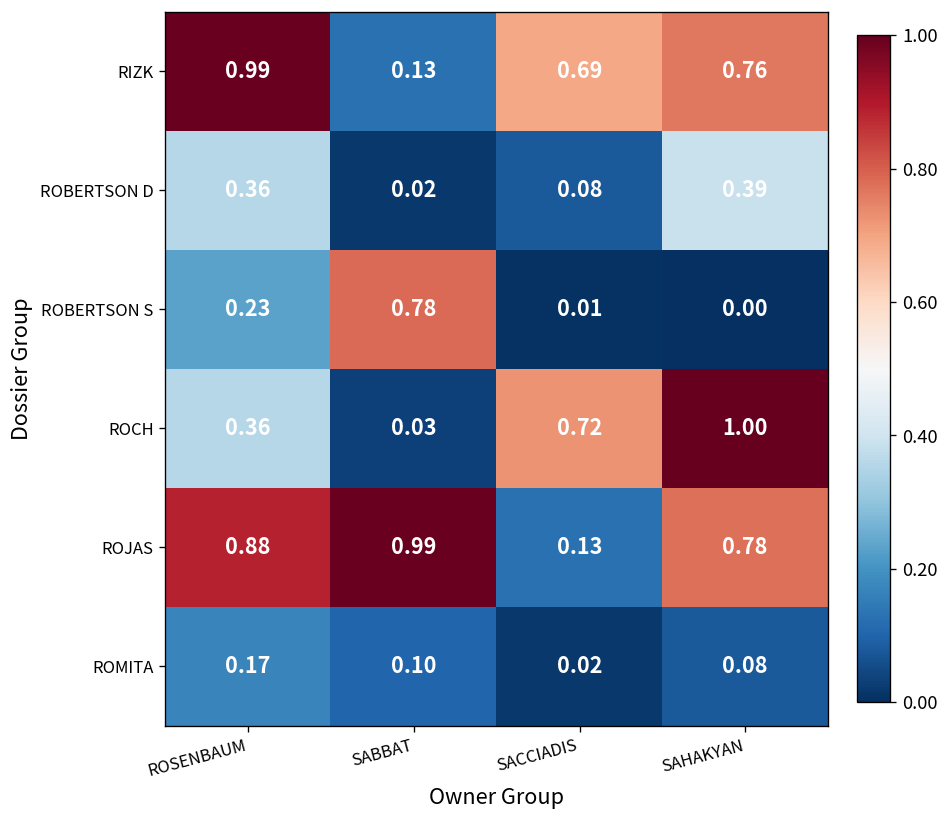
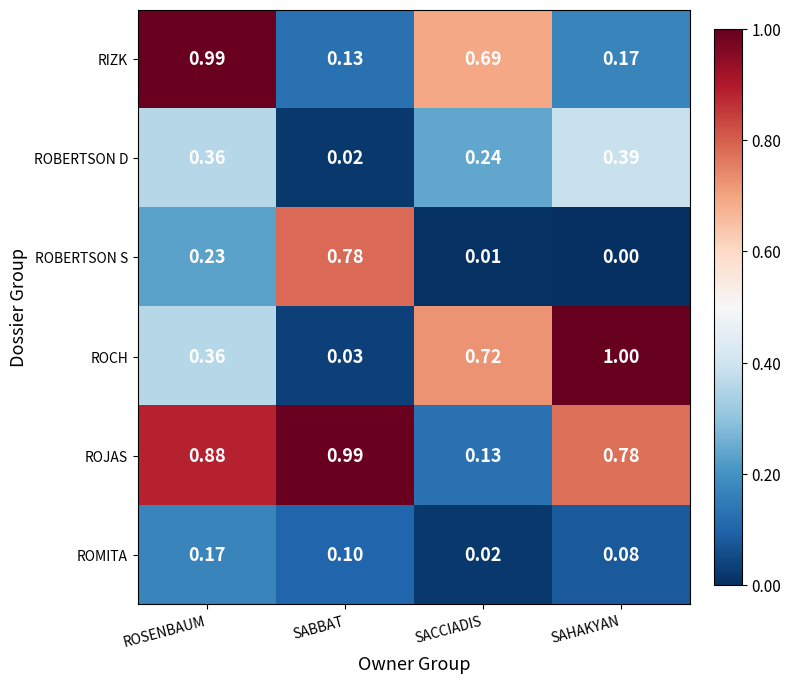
RIZK, SAHAKYAN: 0.76 -> 0.17
ROBERTSON D, SACCIADIS: 0.08 -> 0.24
